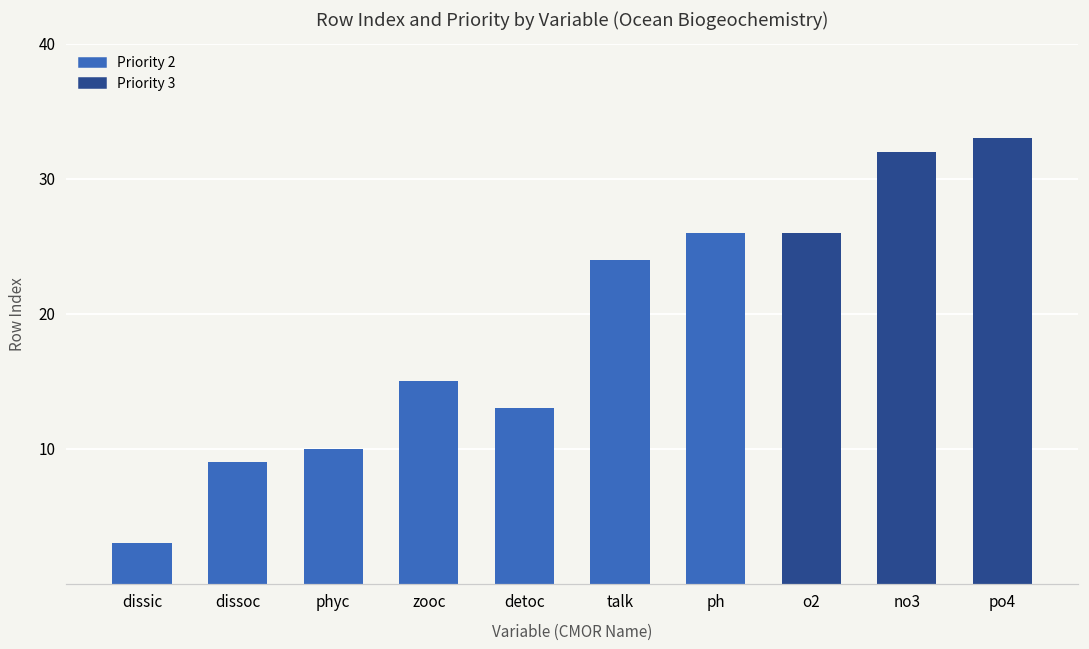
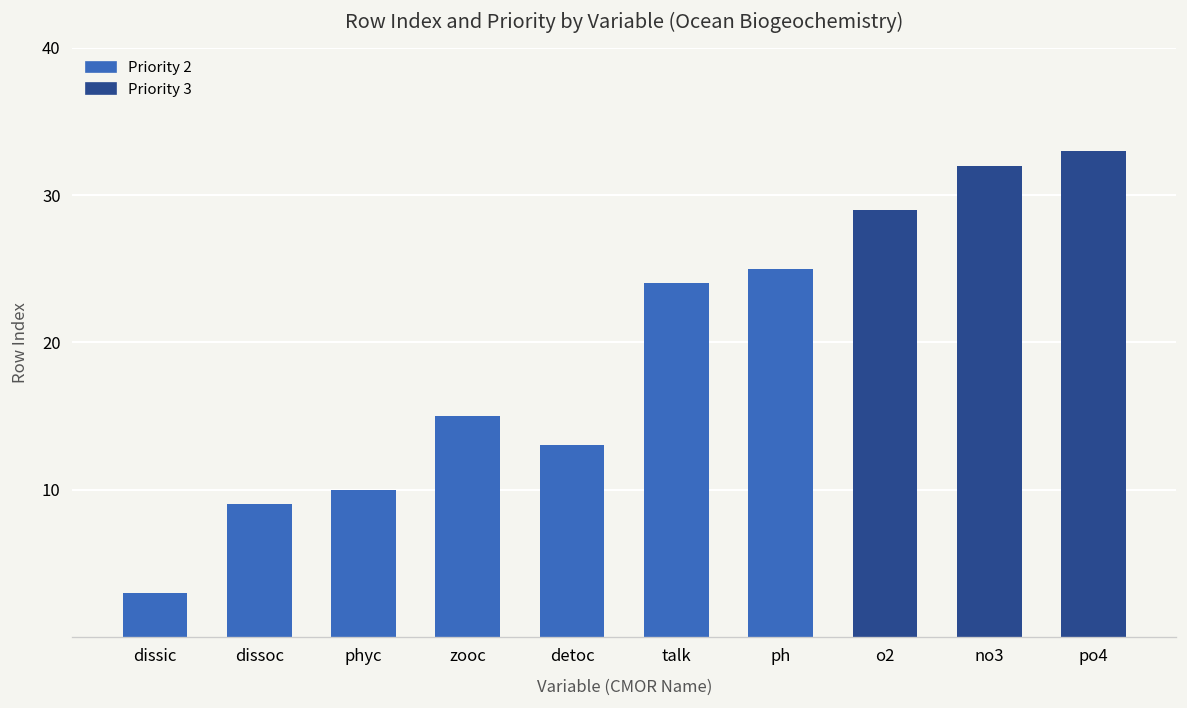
ph: 26 -> 25
o2: 26 -> 29
